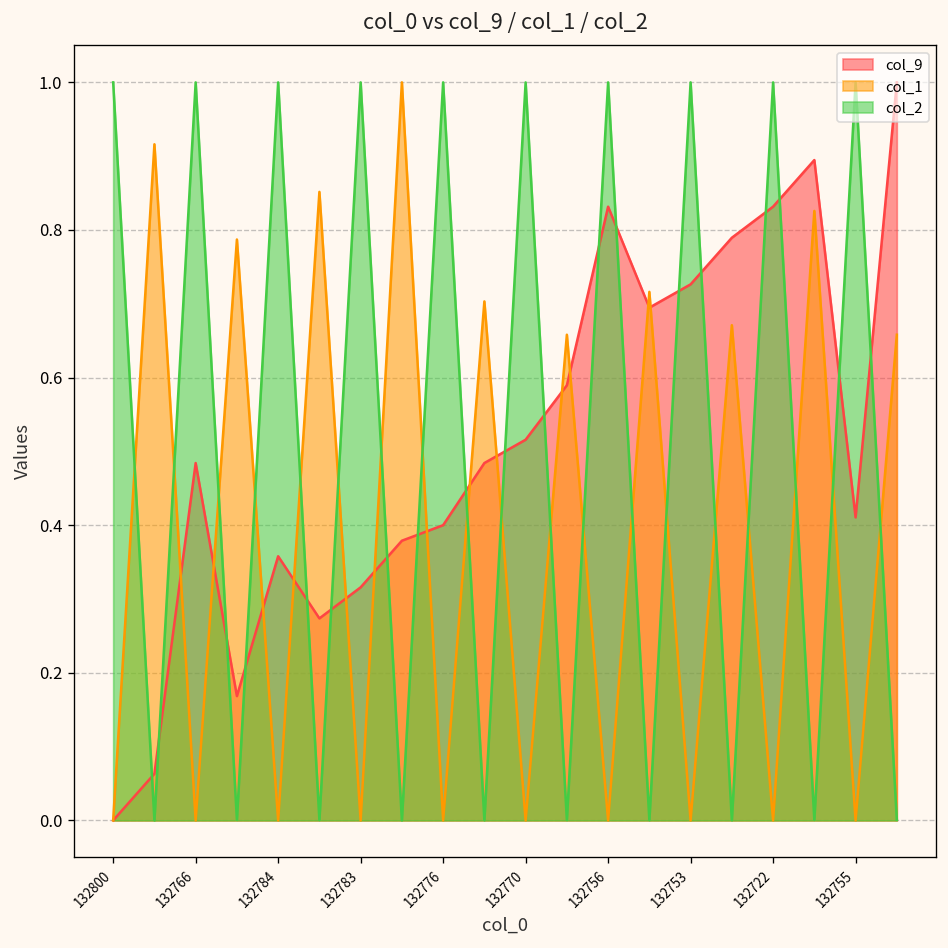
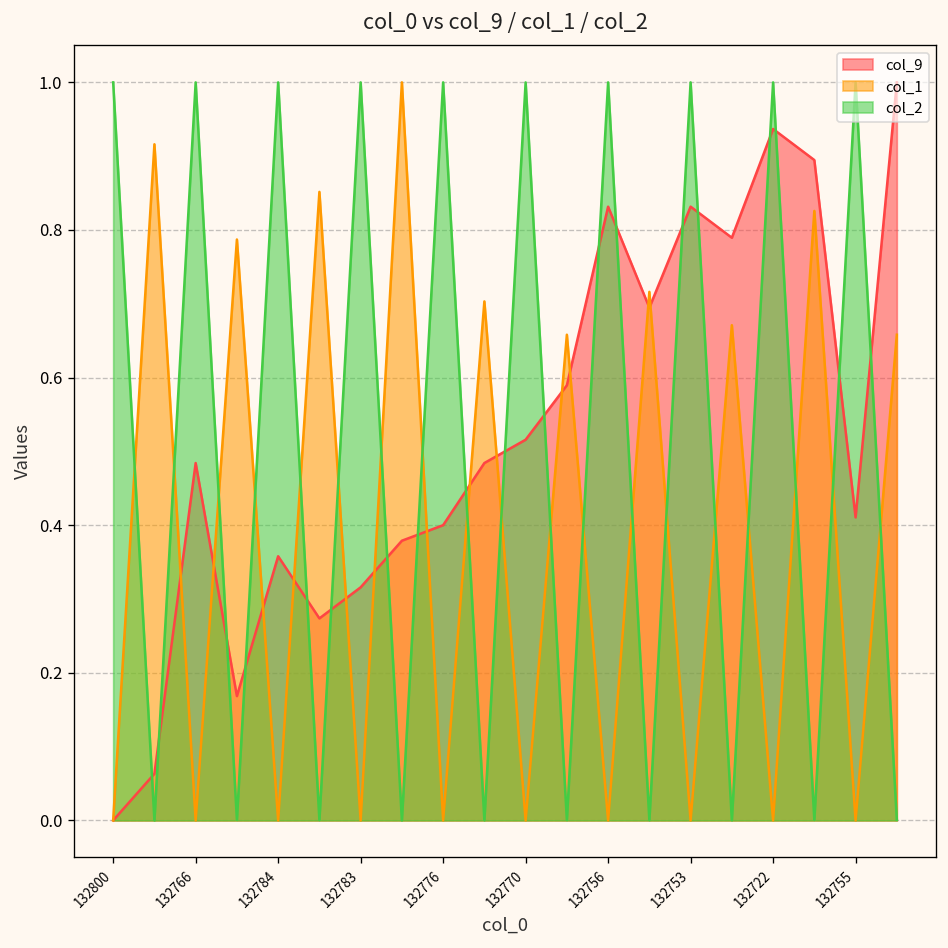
col_9, 132753: 0.73 -> 0.83
col_9, 132722: 0.83 -> 0.94
